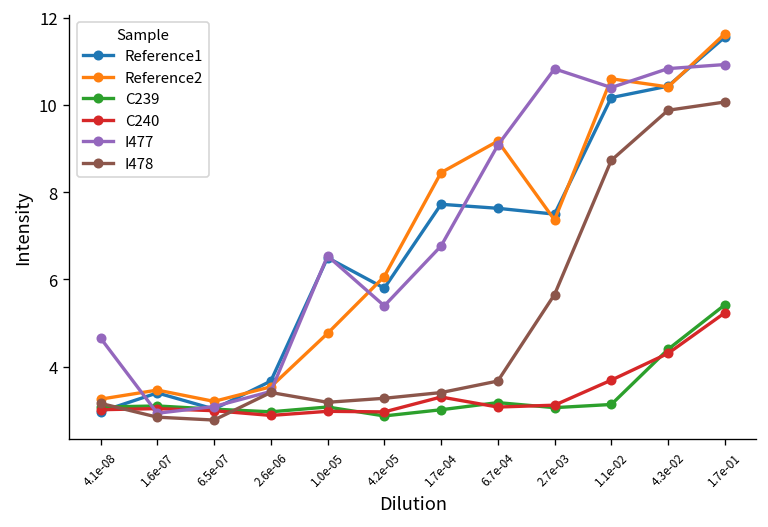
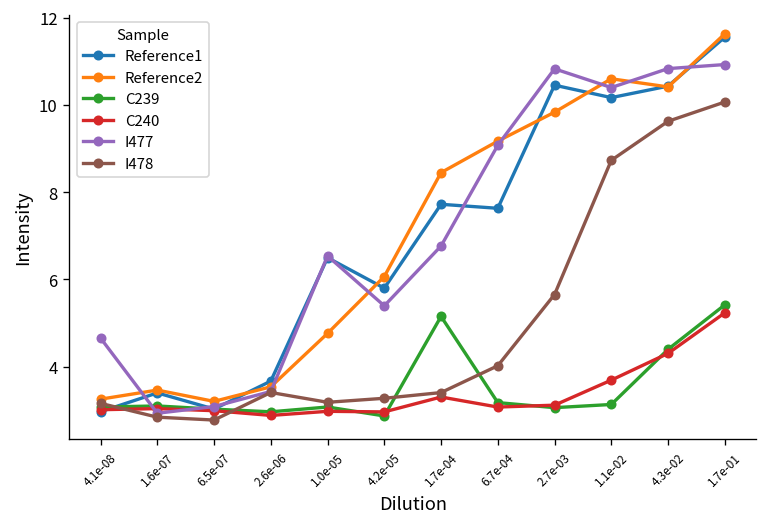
C239, 1.7e-04: 3.0 -> 5.2
I478, 6.7e-04: 3.7 -> 4.0
Reference1, 2.7e-03: 7.5 -> 10.5
Reference2, 2.7e-03: 7.4 -> 9.8
I478, 4.3e-02: 9.9 -> 9.6
